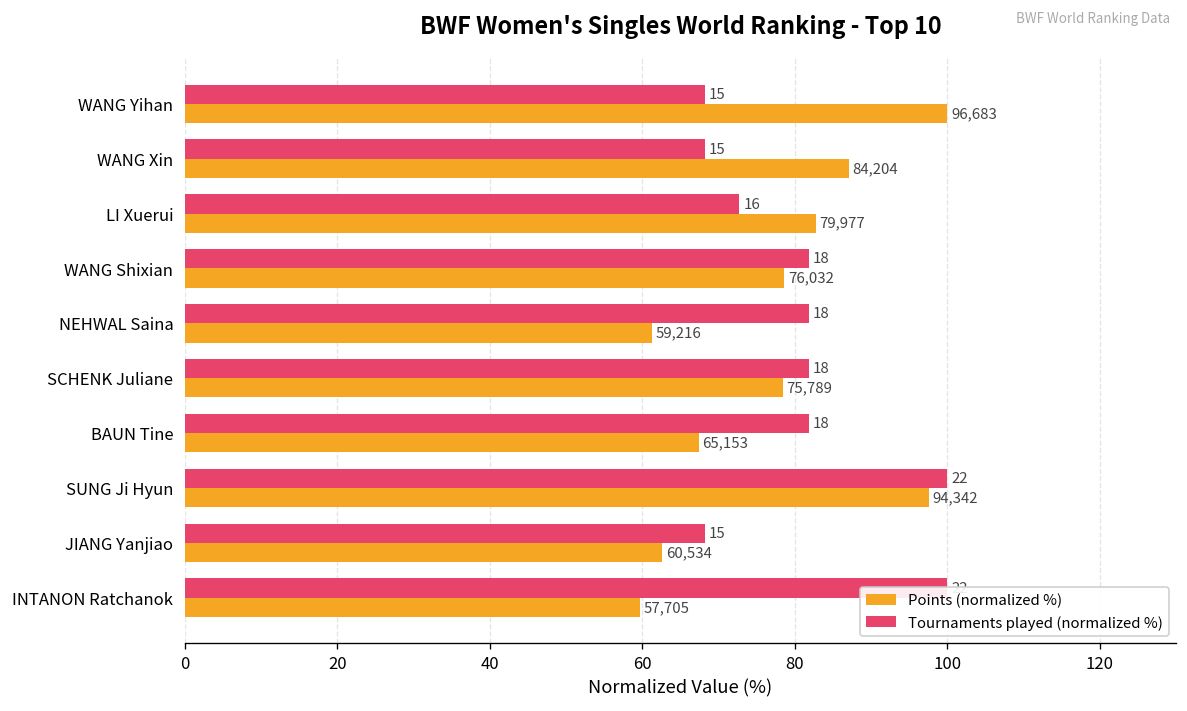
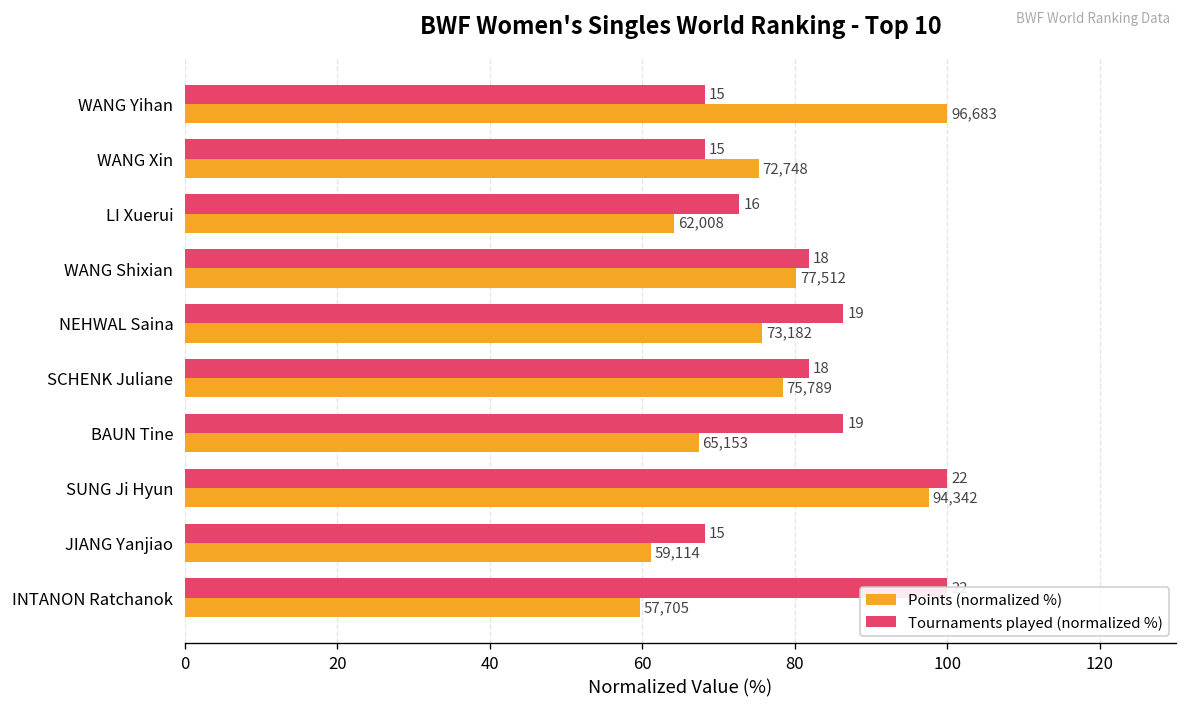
Points (normalized %), WANG Xin: 84,204 -> 72,748
Points (normalized %), LI Xuerui: 79,977 -> 62,008
Points (normalized %), WANG Shixian: 76,032 -> 77,512
Tournaments played (normalized %), NEHWAL Saina: 18 -> 19
Points (normalized %), NEHWAL Saina: 59,216 -> 73,182
Tournaments played (normalized %), BAUN Tine: 18 -> 19
Points (normalized %), JIANG Yanjiao: 60,534 -> 59,114
